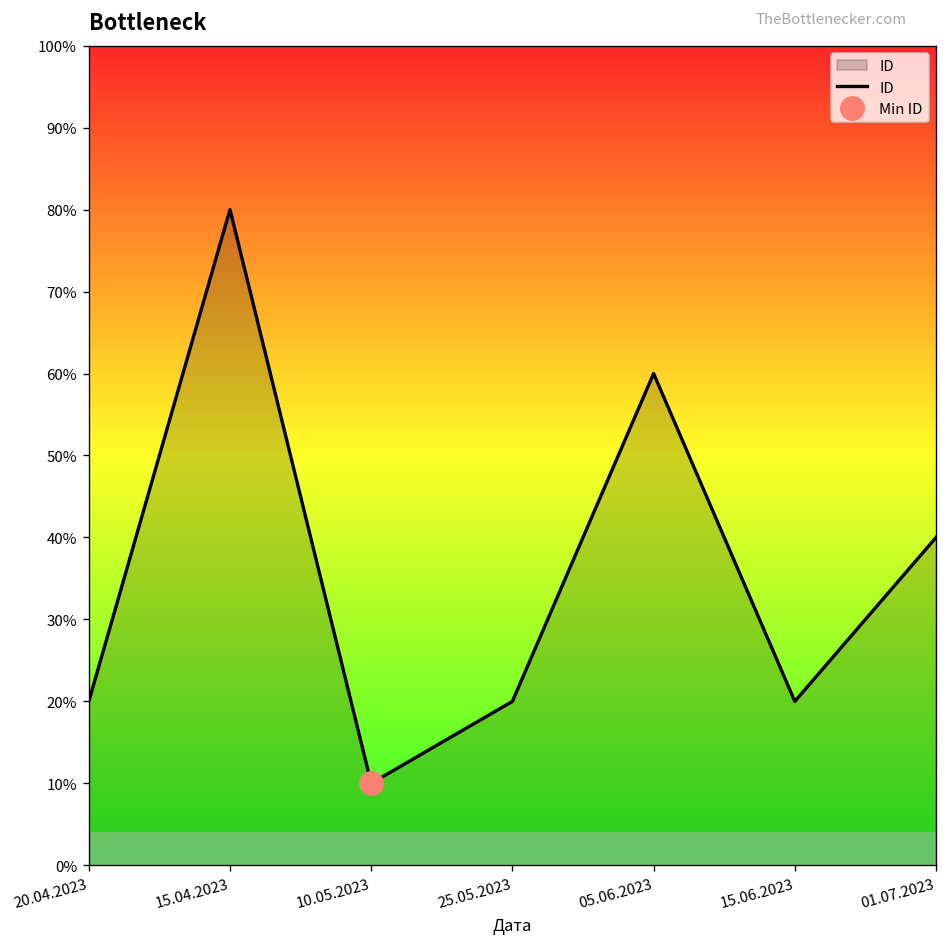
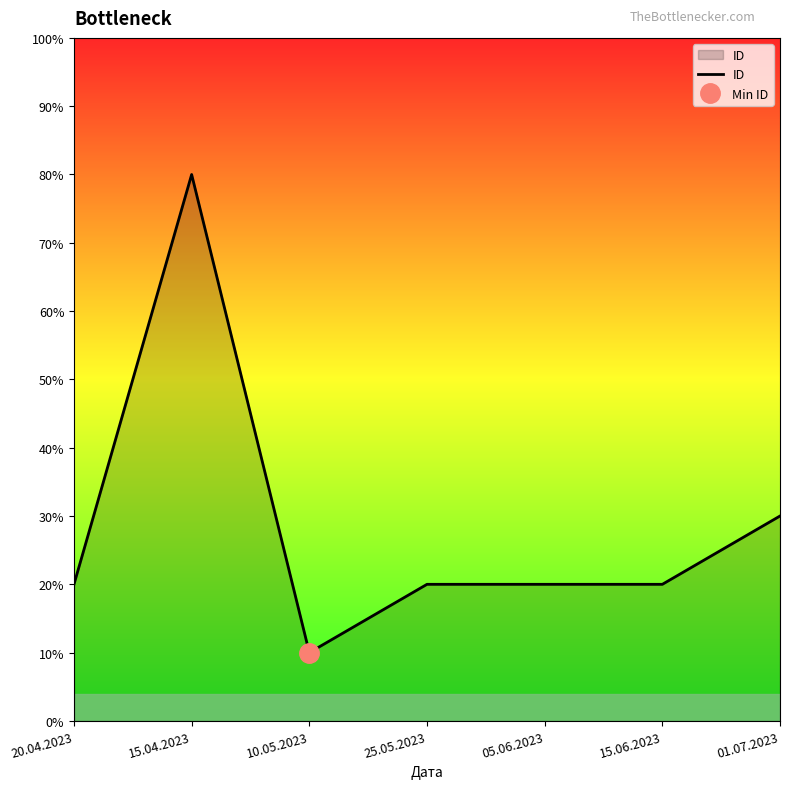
ID, 05.06.2023: 60% -> 20%
ID, 01.07.2023: 40% -> 30%
